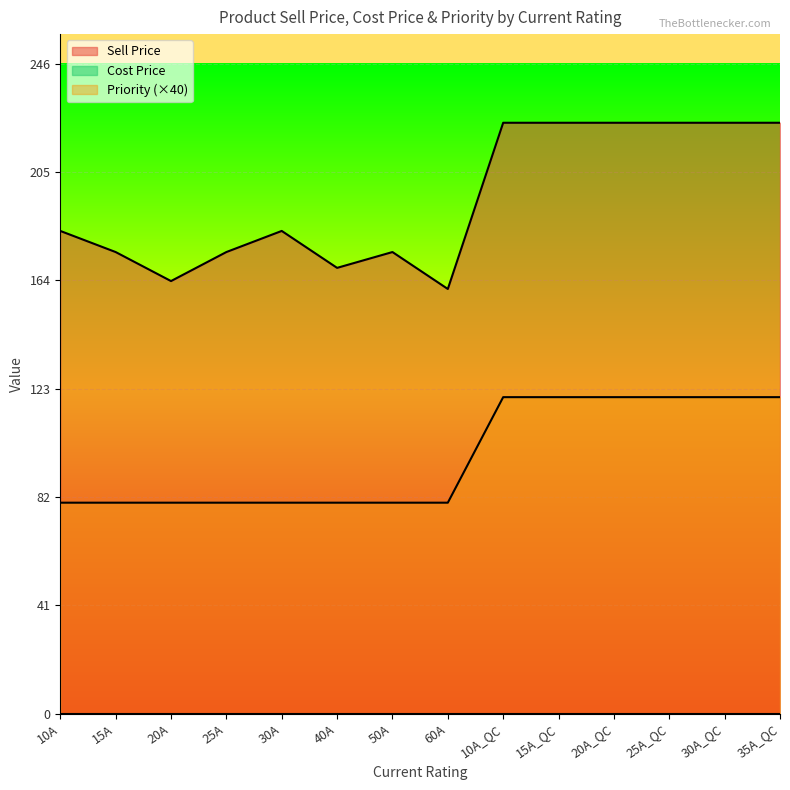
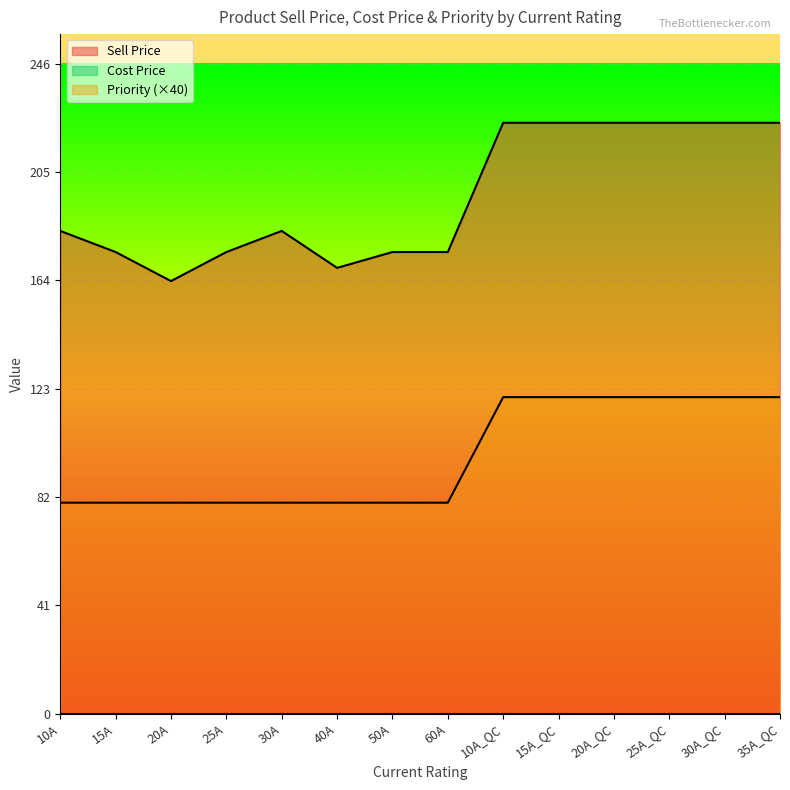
Sell Price, 60A: 161 -> 175
